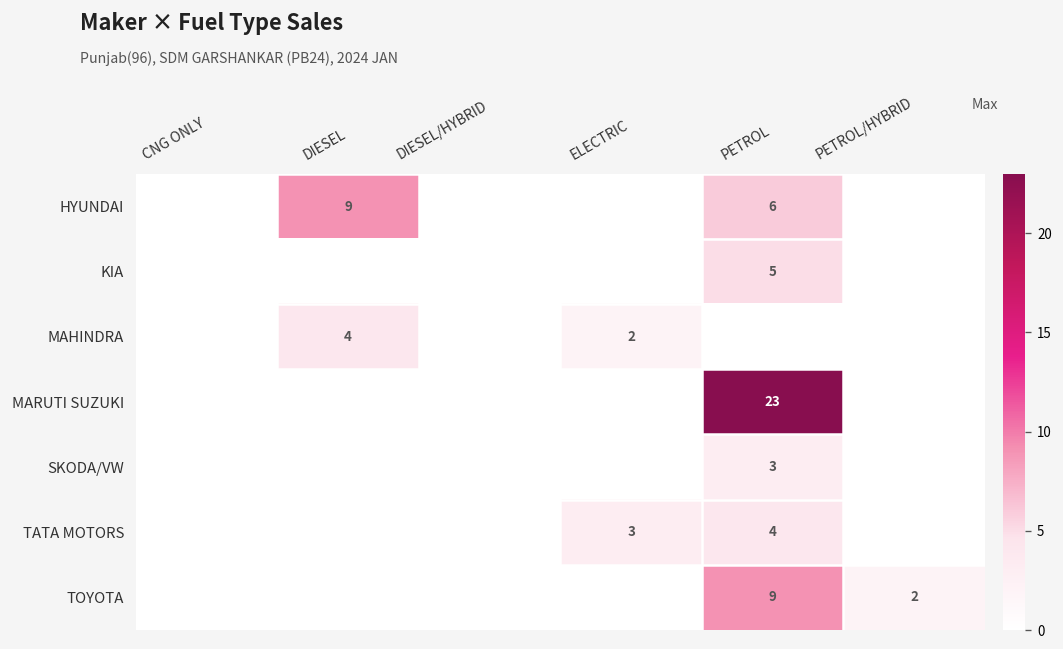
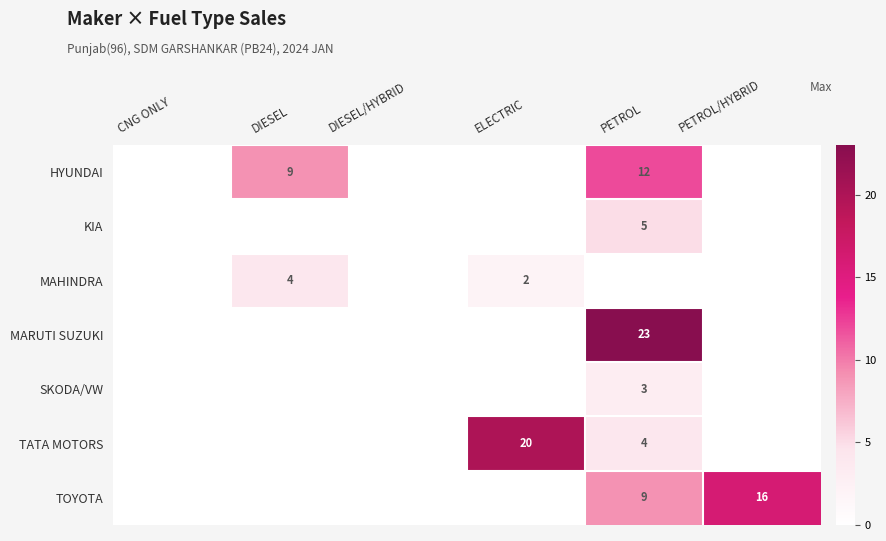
HYUNDAI, PETROL: 6 -> 12
TATA MOTORS, ELECTRIC: 3 -> 20
TOYOTA, PETROL/HYBRID: 2 -> 16
